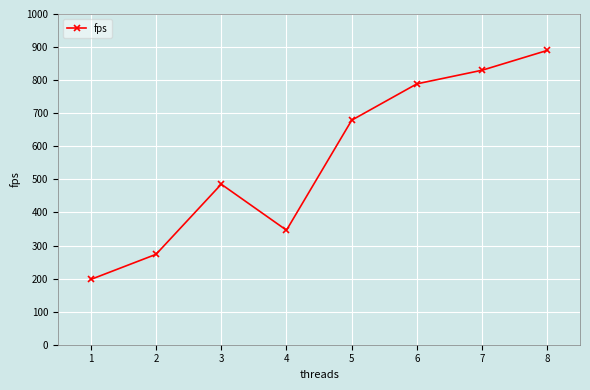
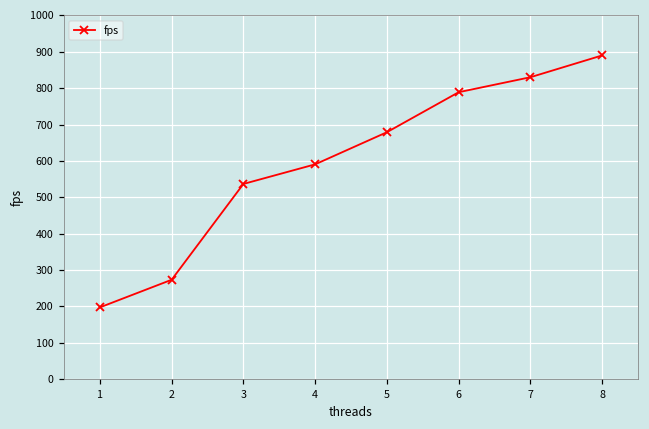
3: 490 -> 540
4: 350 -> 590
